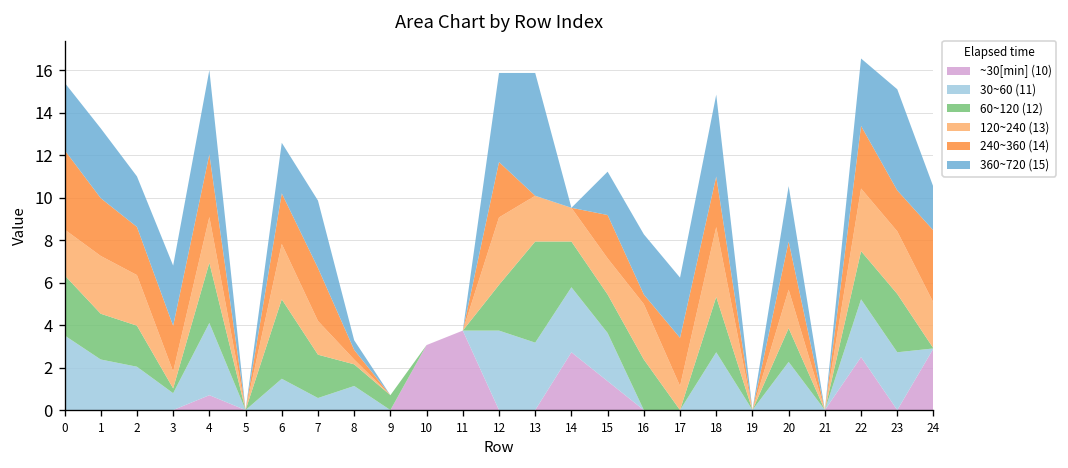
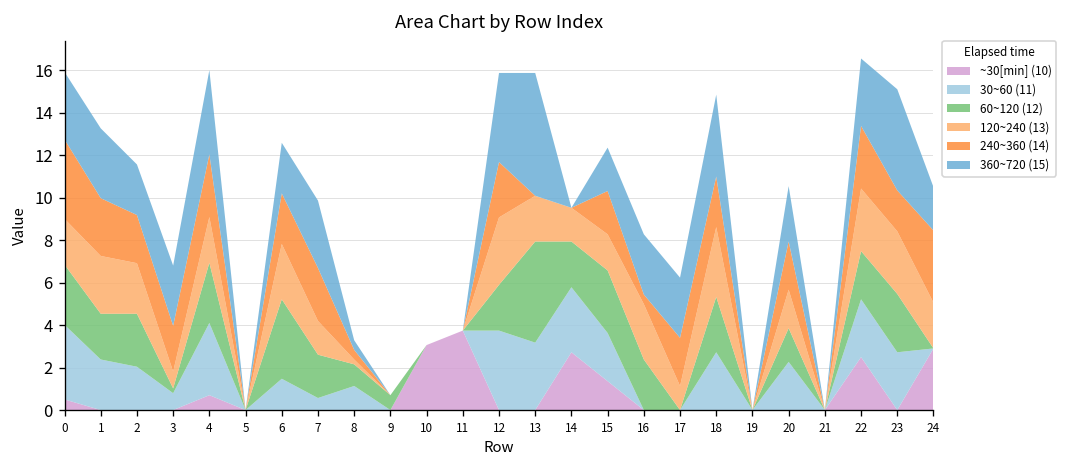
~30[min] (10), 0: 0.0 -> 0.5
60~120 (12), 2: 1.9 -> 2.5
60~120 (12), 15: 1.8 -> 2.9
